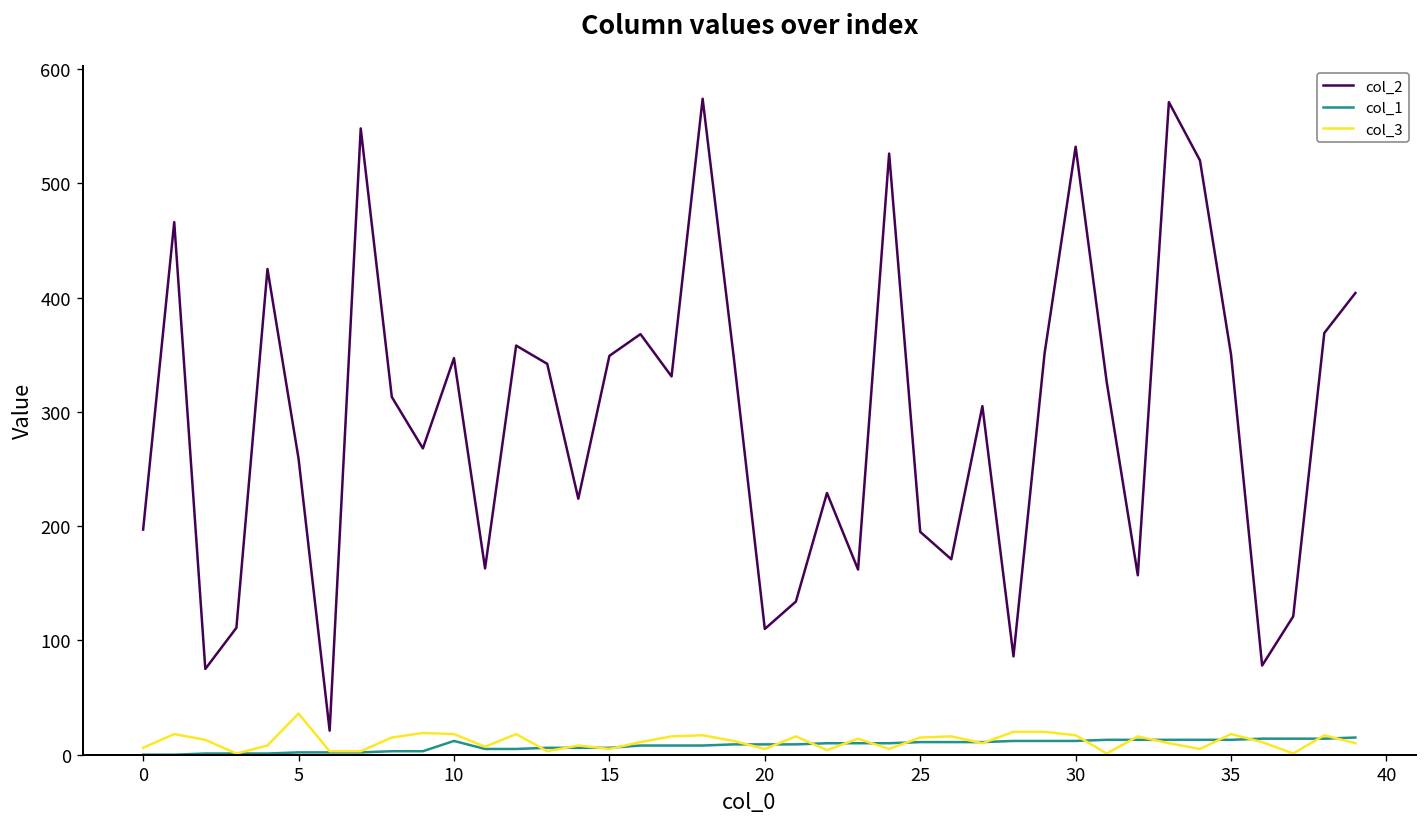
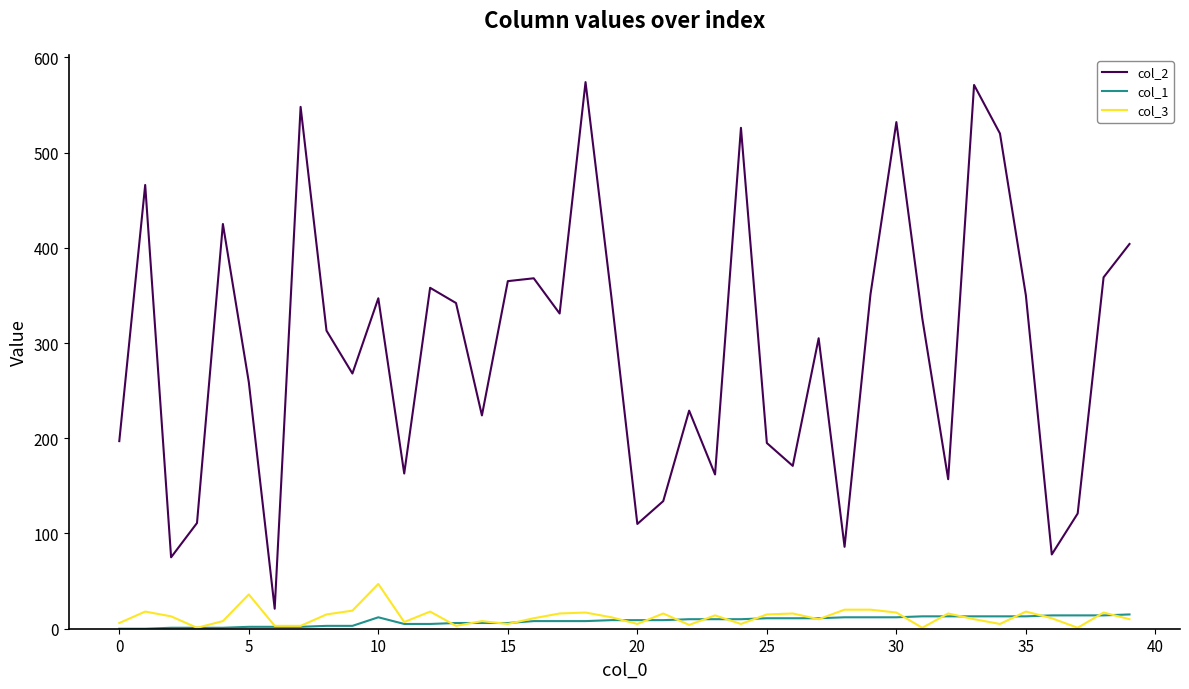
col_3, 10: 20 -> 50
col_2, 15: 350 -> 370
